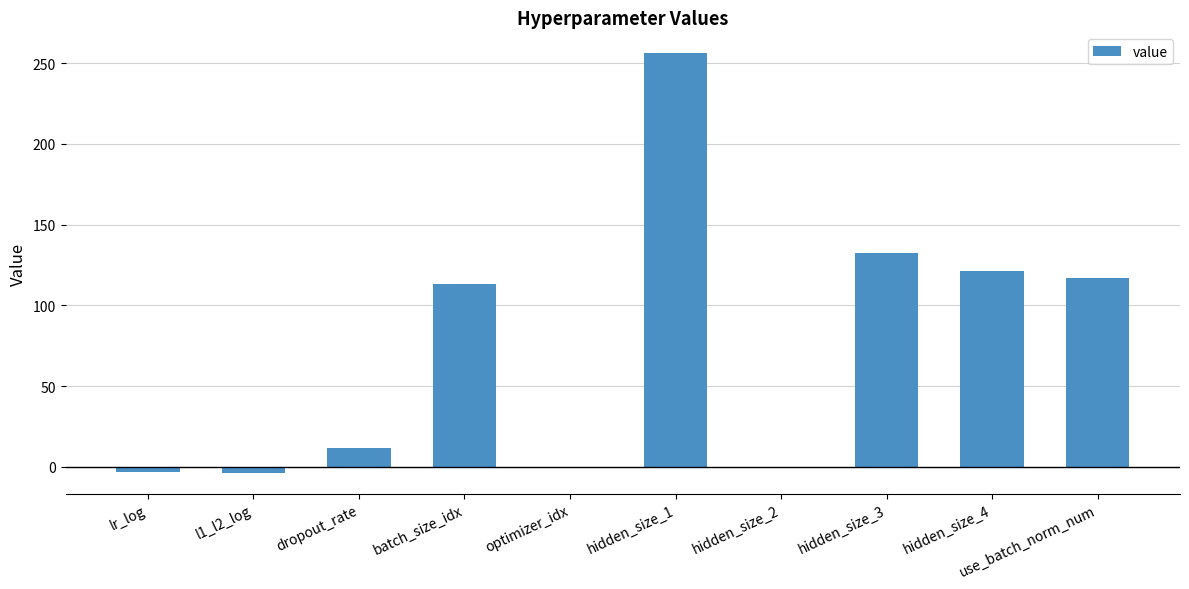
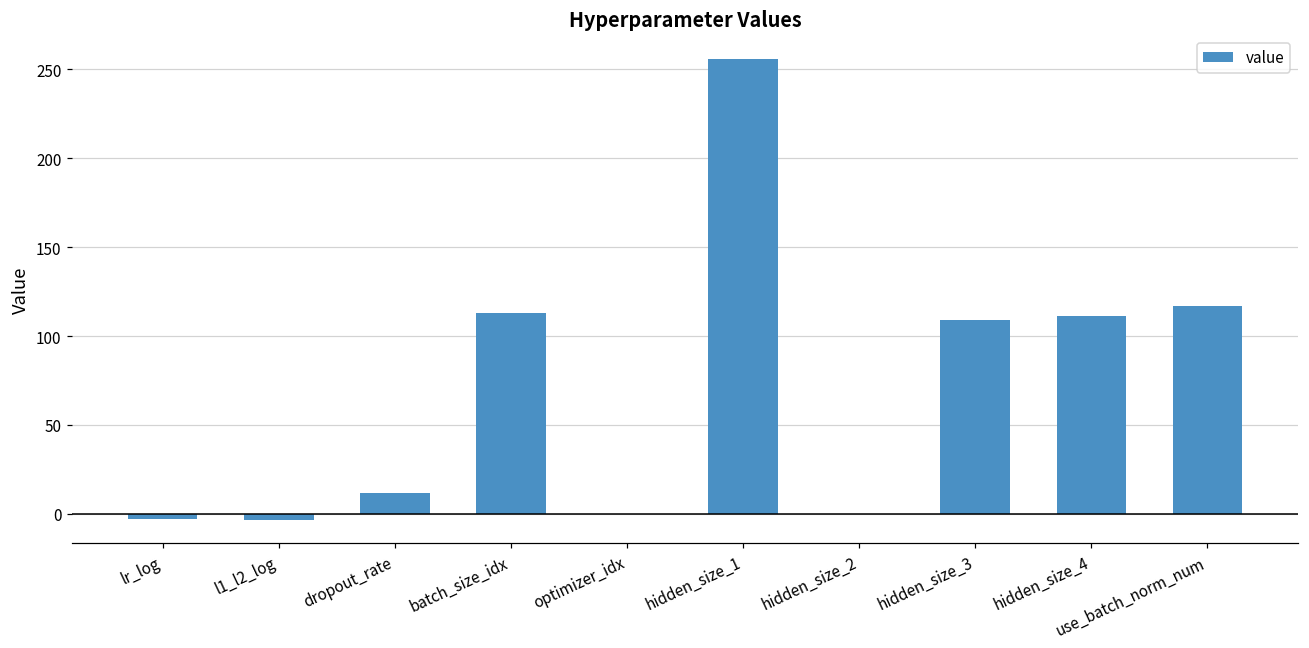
hidden_size_3: 132 -> 109
hidden_size_4: 121 -> 111
